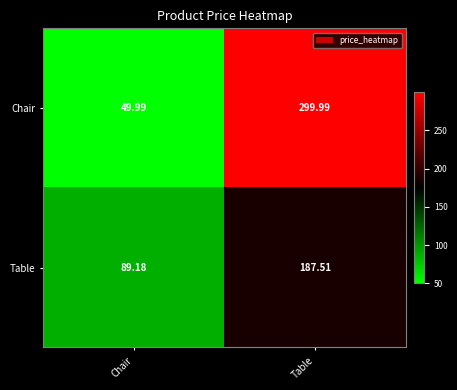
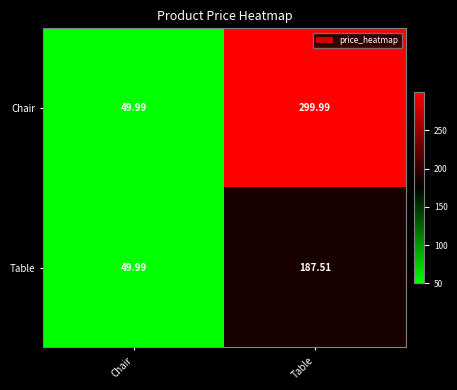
Table, Chair: 89.18 -> 49.99
